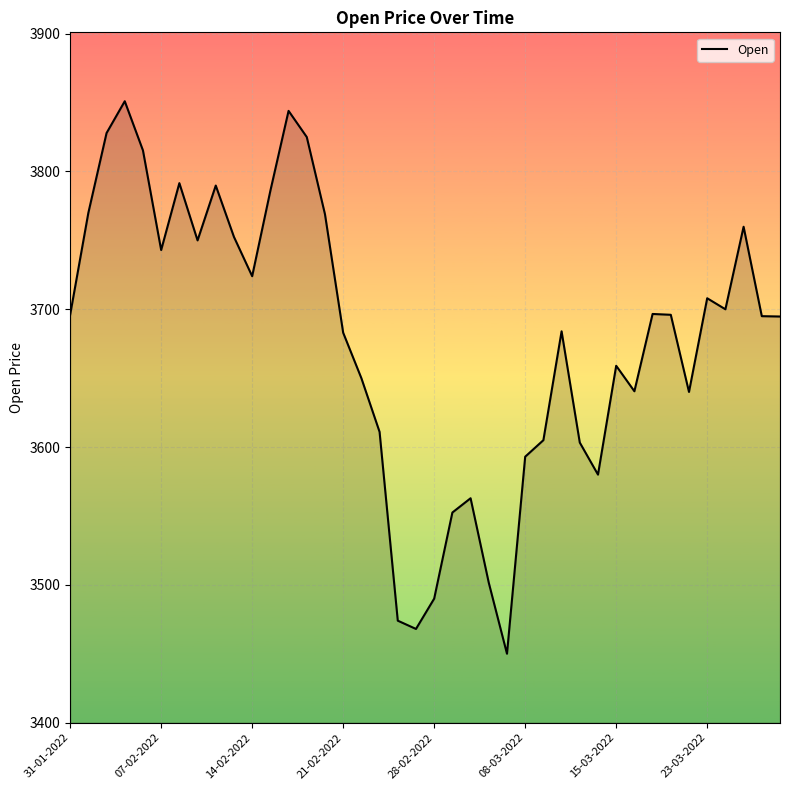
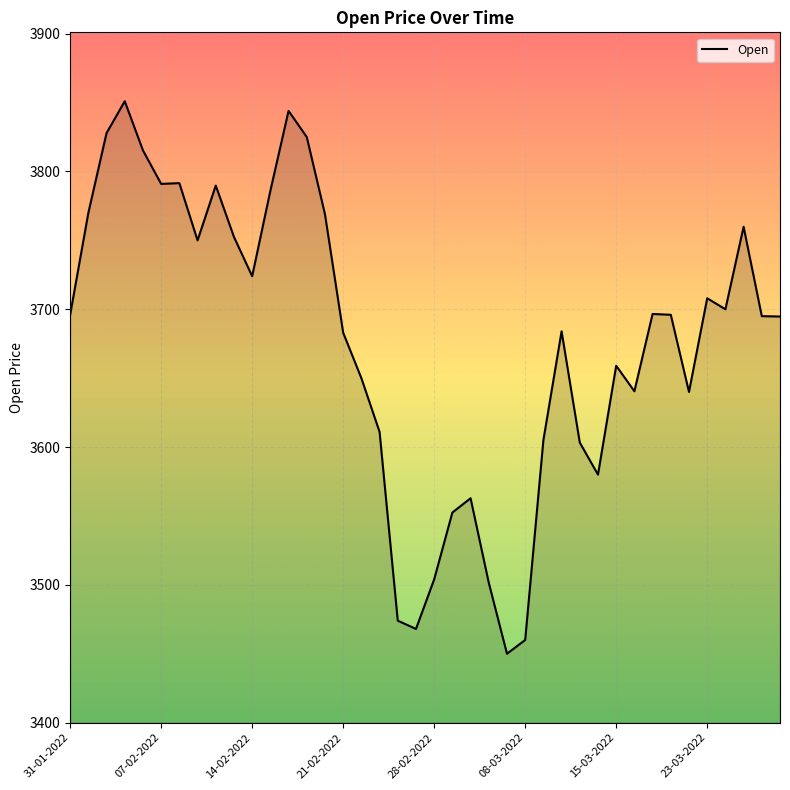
07-02-2022: 3743 -> 3791
28-02-2022: 3490 -> 3504
08-03-2022: 3593 -> 3460
